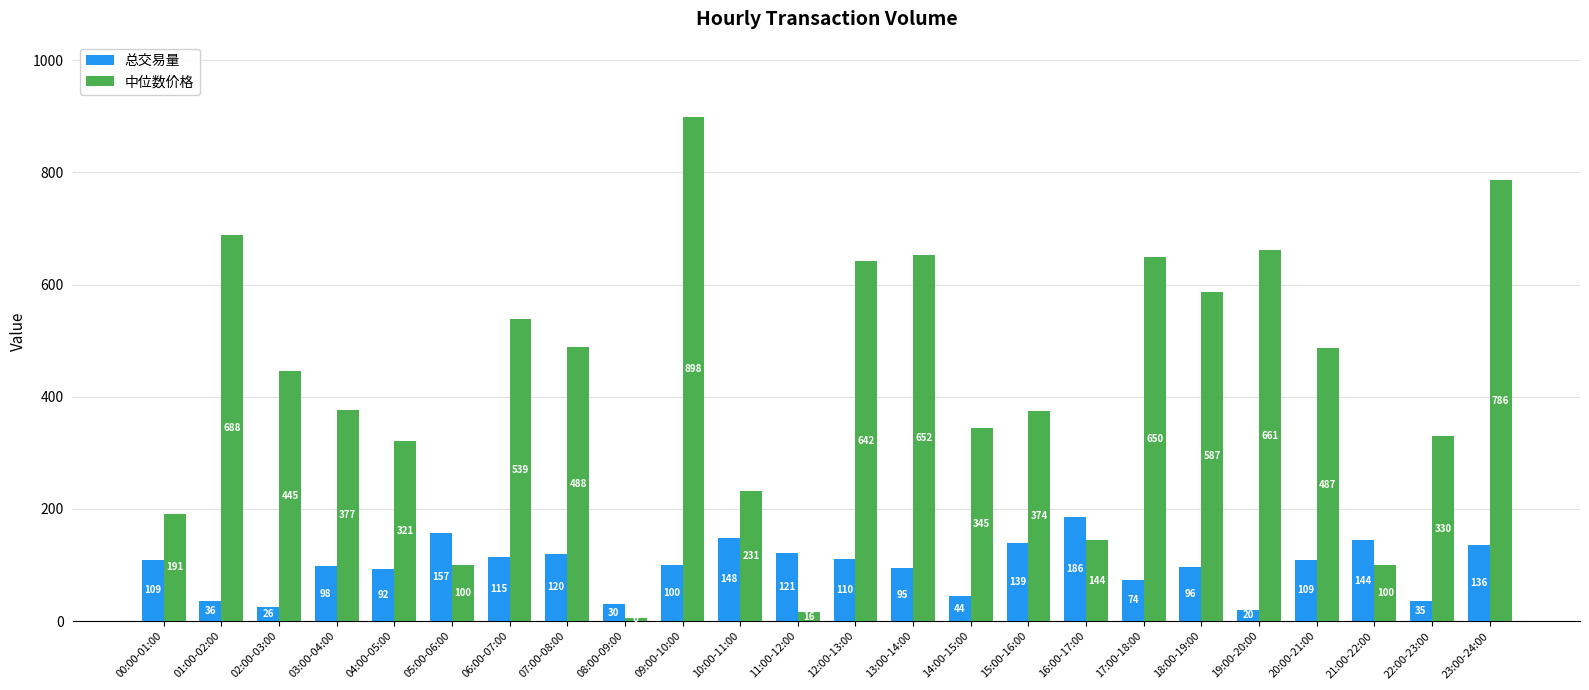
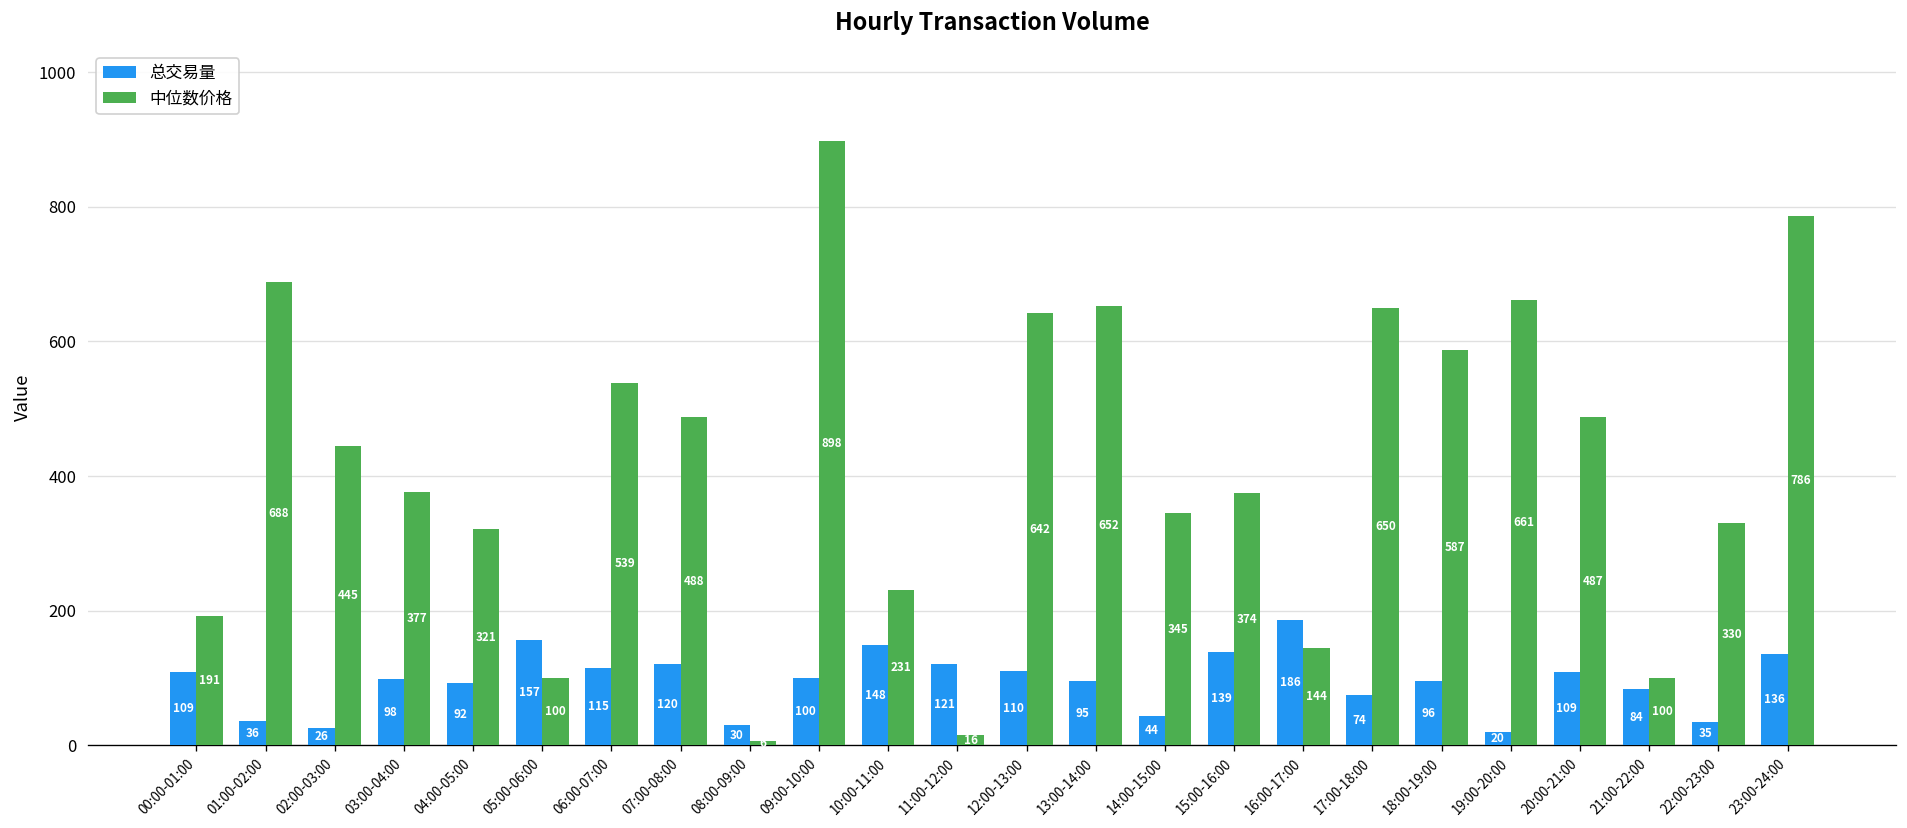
总交易量, 21:00-22:00: 144 -> 84
